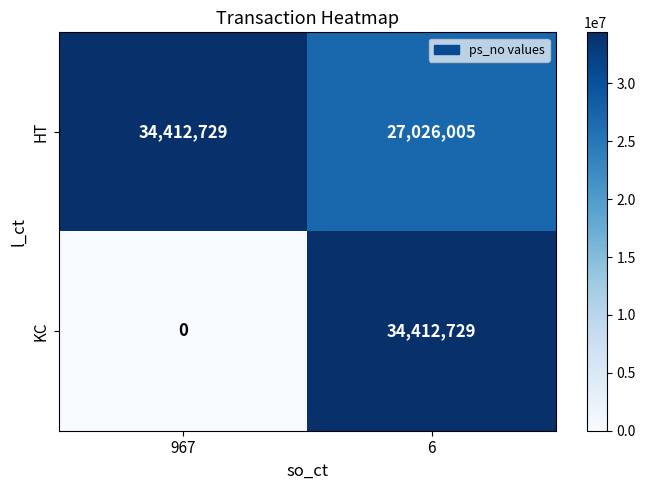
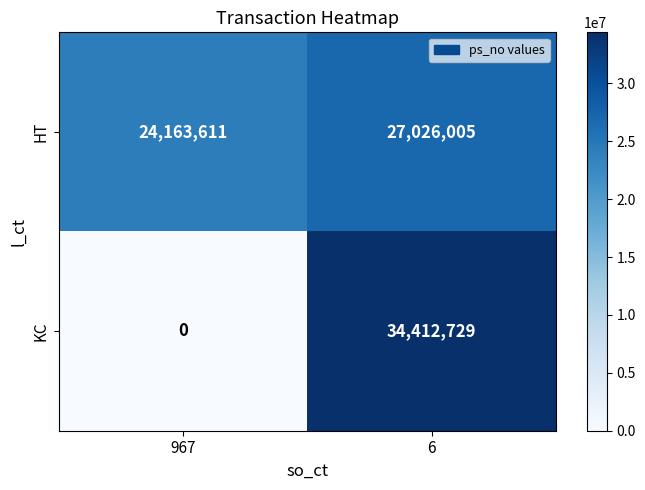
HT, 967: 34,412,729 -> 24,163,611
